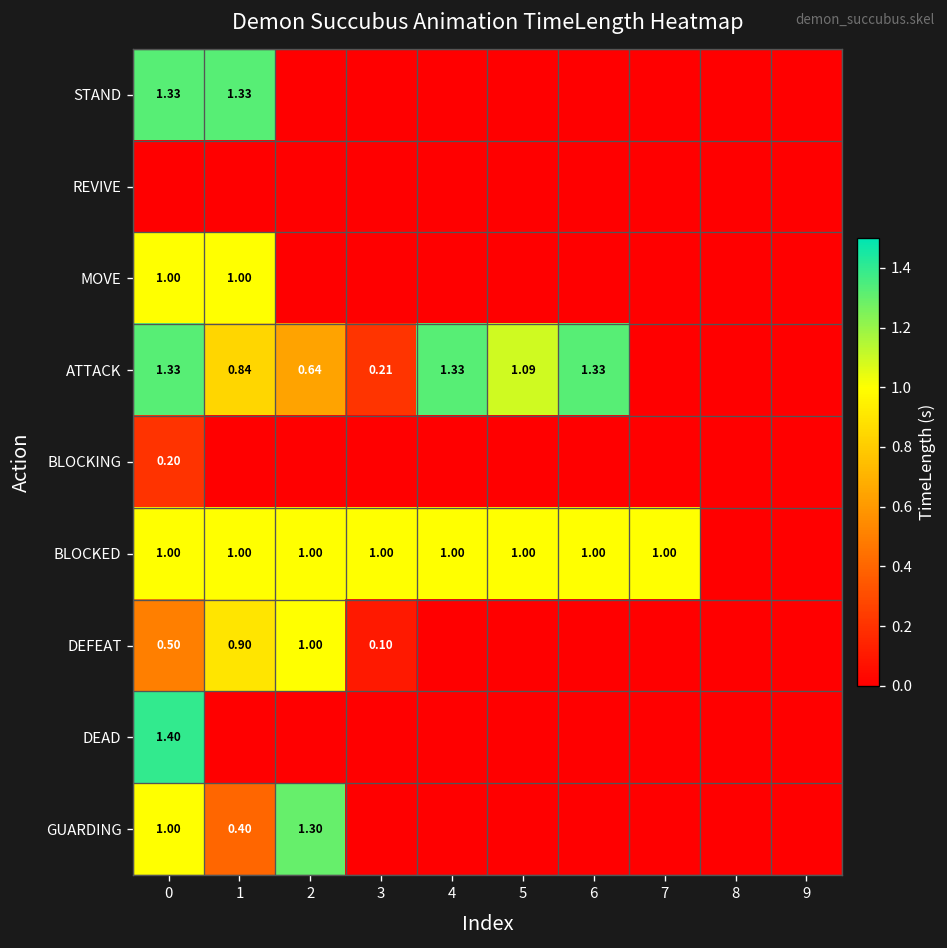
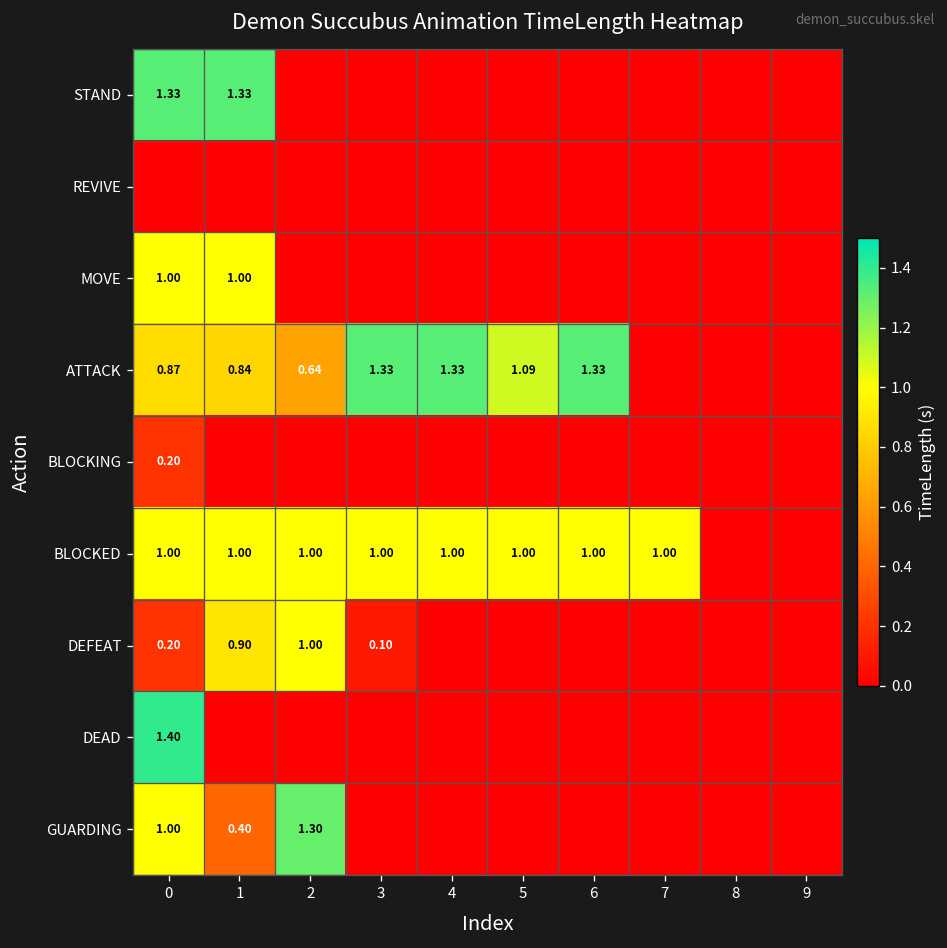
ATTACK, 0: 1.33 -> 0.87
ATTACK, 3: 0.21 -> 1.33
DEFEAT, 0: 0.50 -> 0.20
